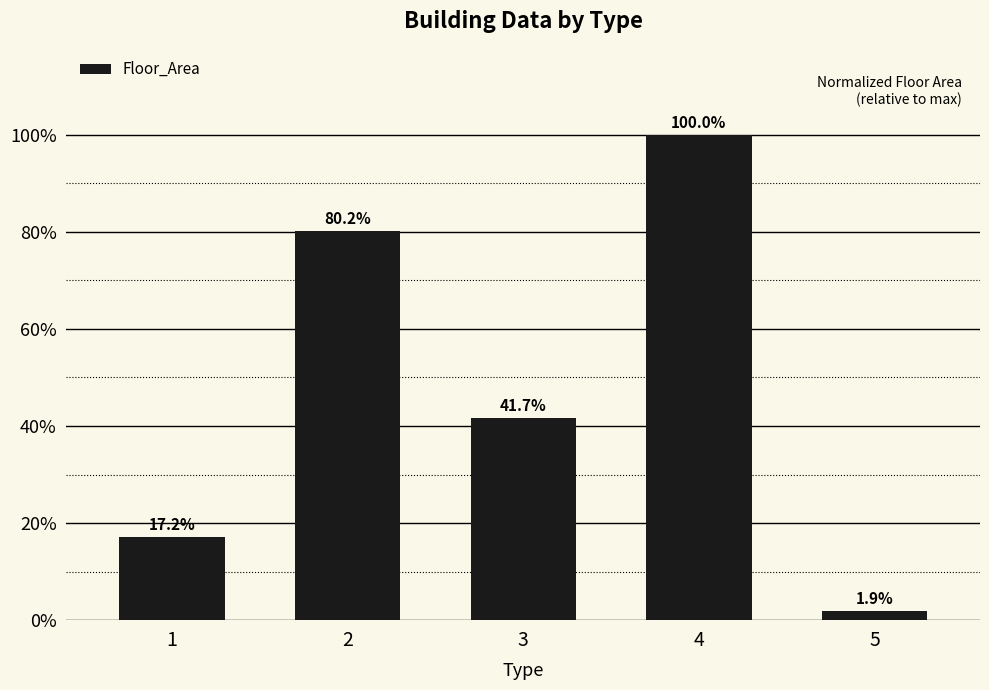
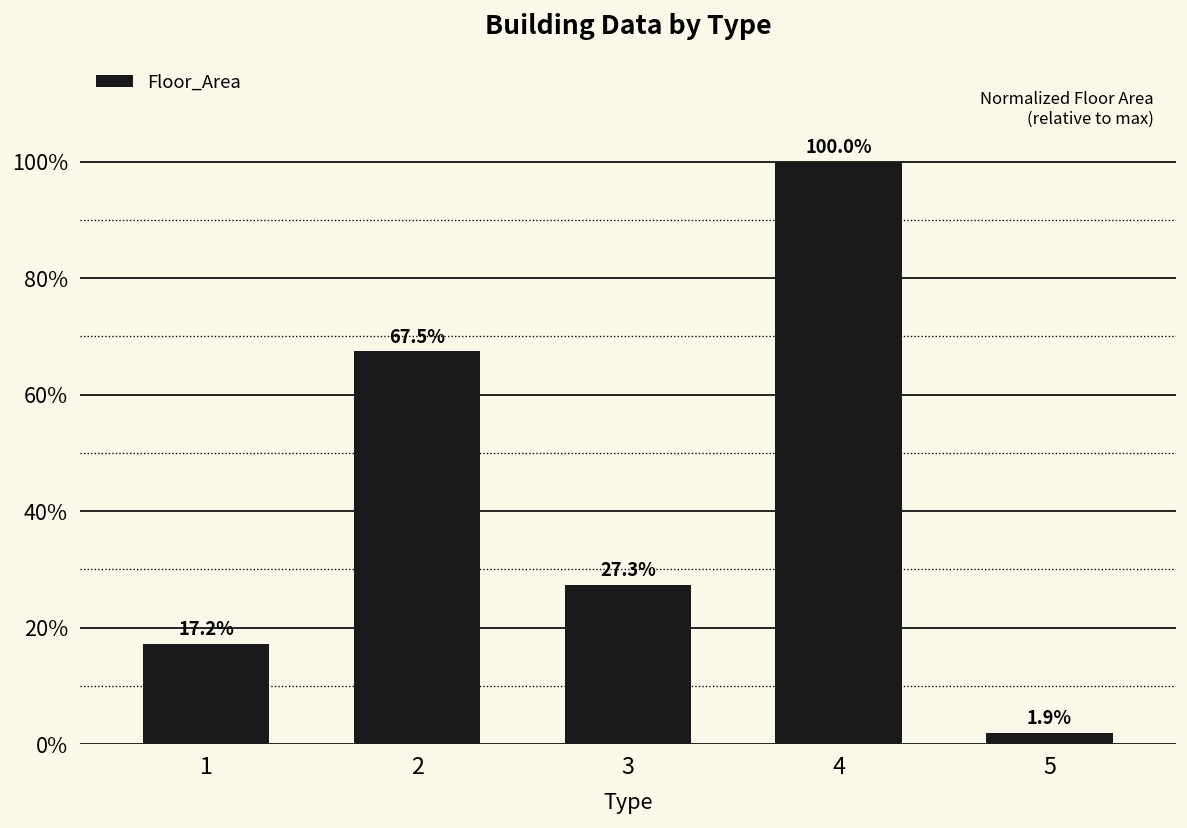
2: 80.2% -> 67.5%
3: 41.7% -> 27.3%
